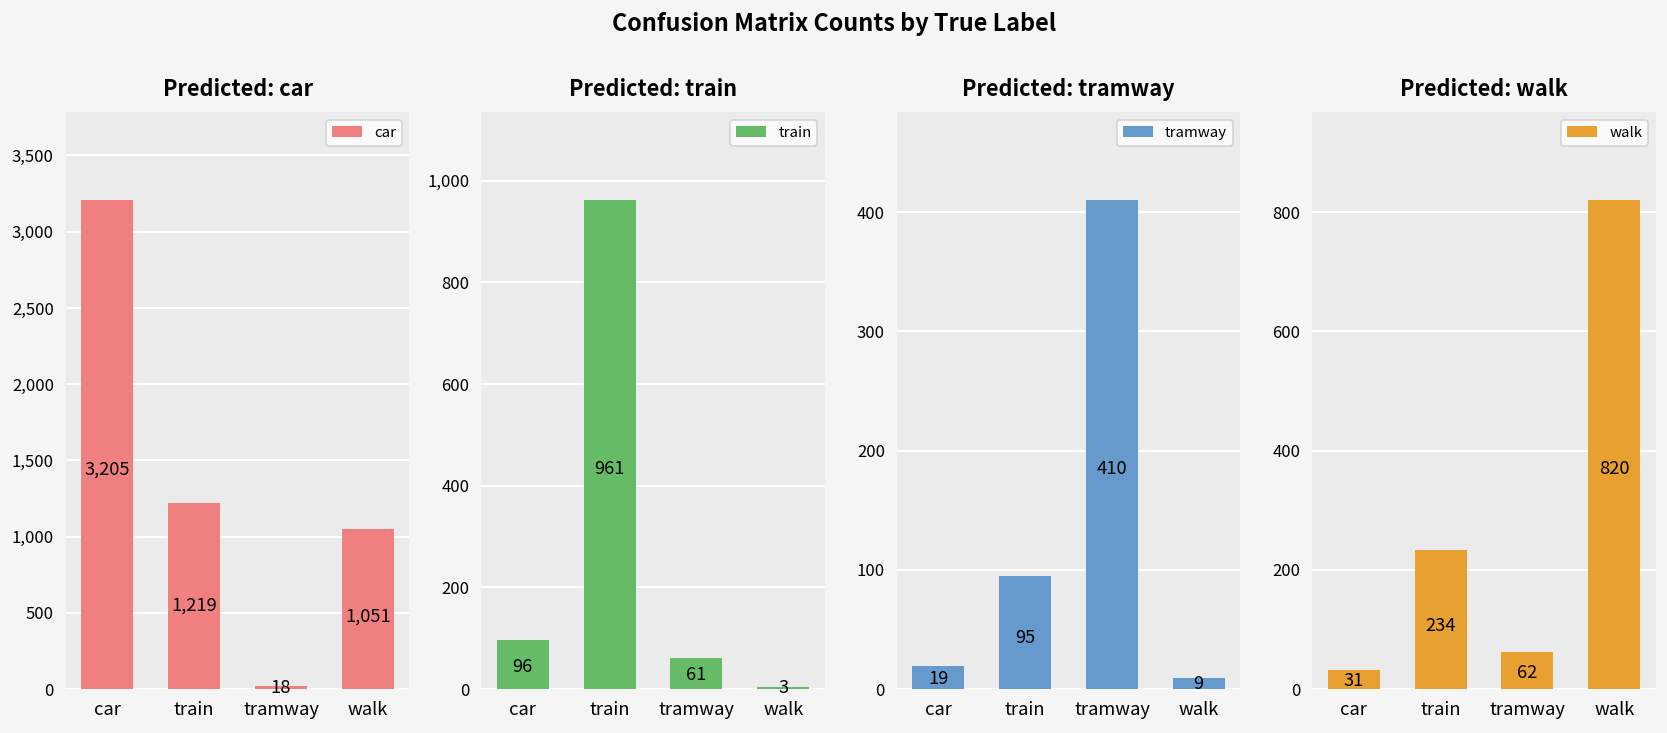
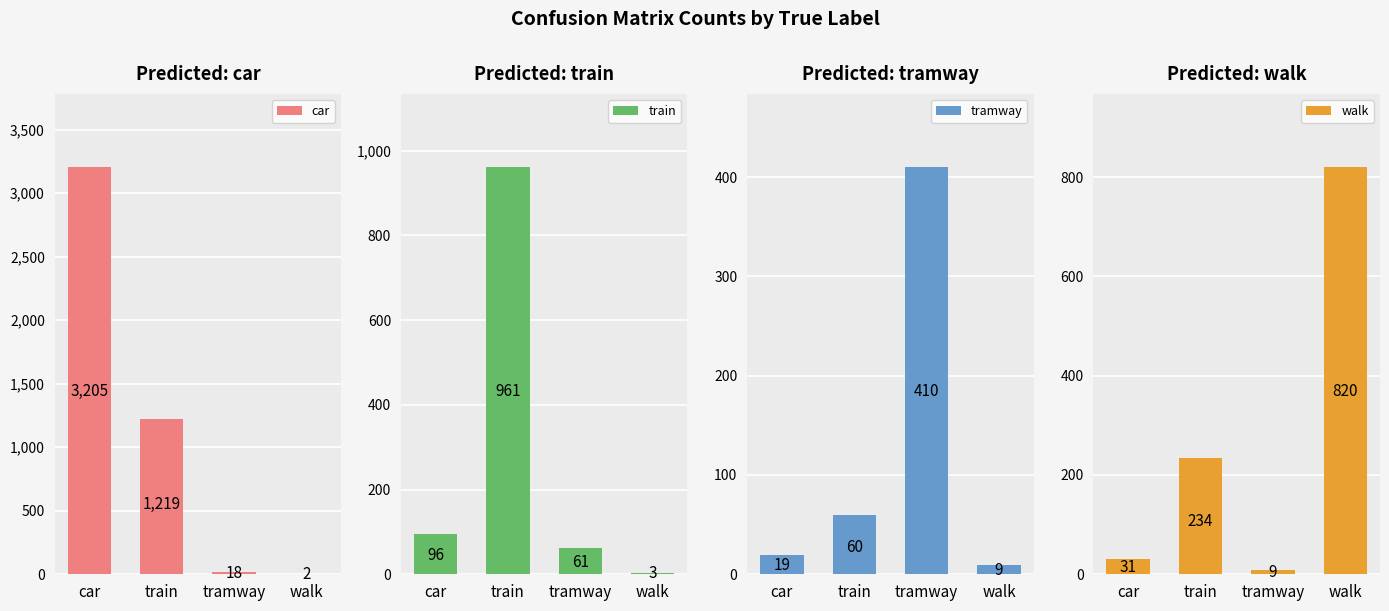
Predicted: car, walk: 1,051 -> 2
Predicted: tramway, train: 95 -> 60
Predicted: walk, tramway: 62 -> 9
